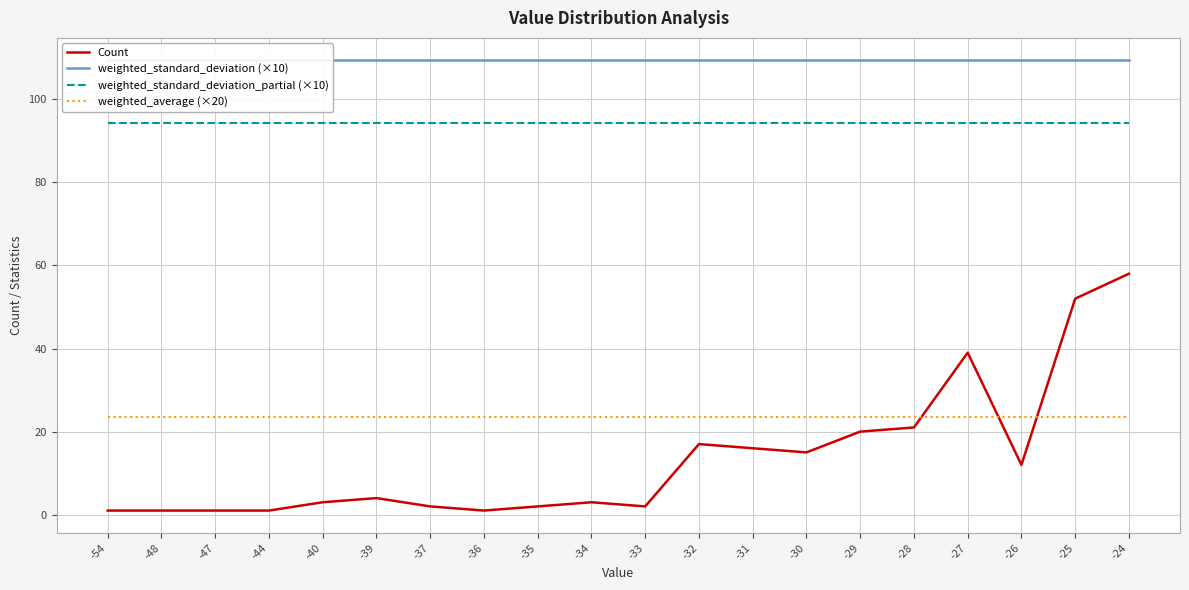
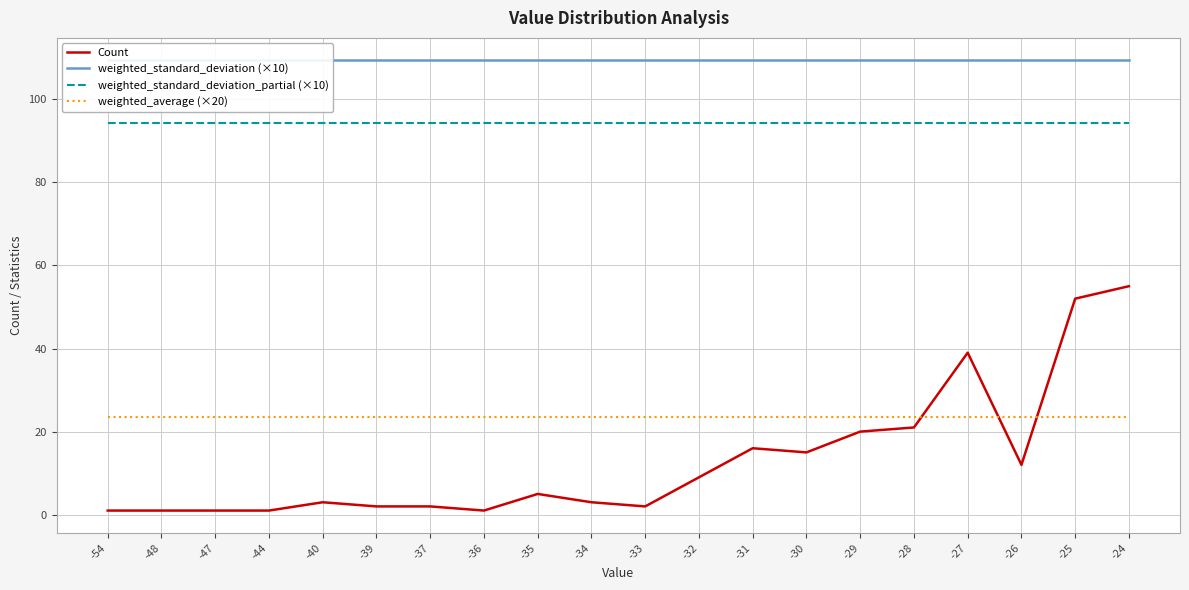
Count, -39: 4 -> 2
Count, -35: 2 -> 5
Count, -32: 17 -> 9
Count, -24: 58 -> 55
